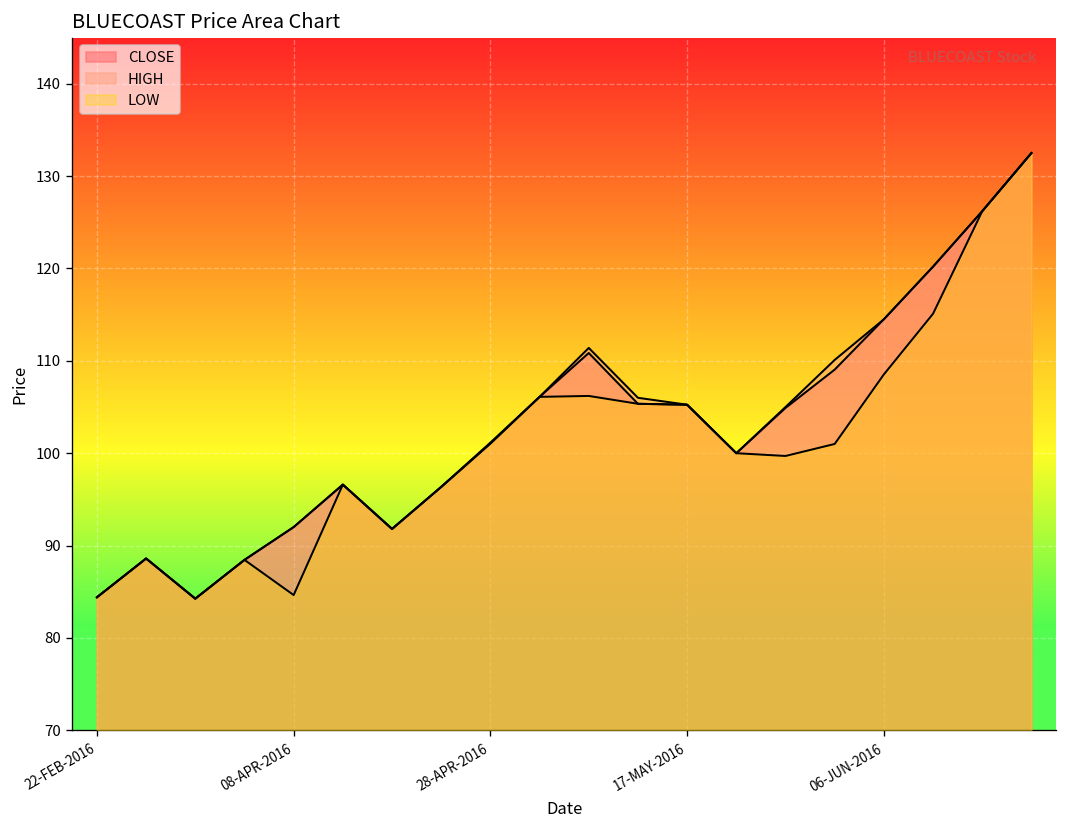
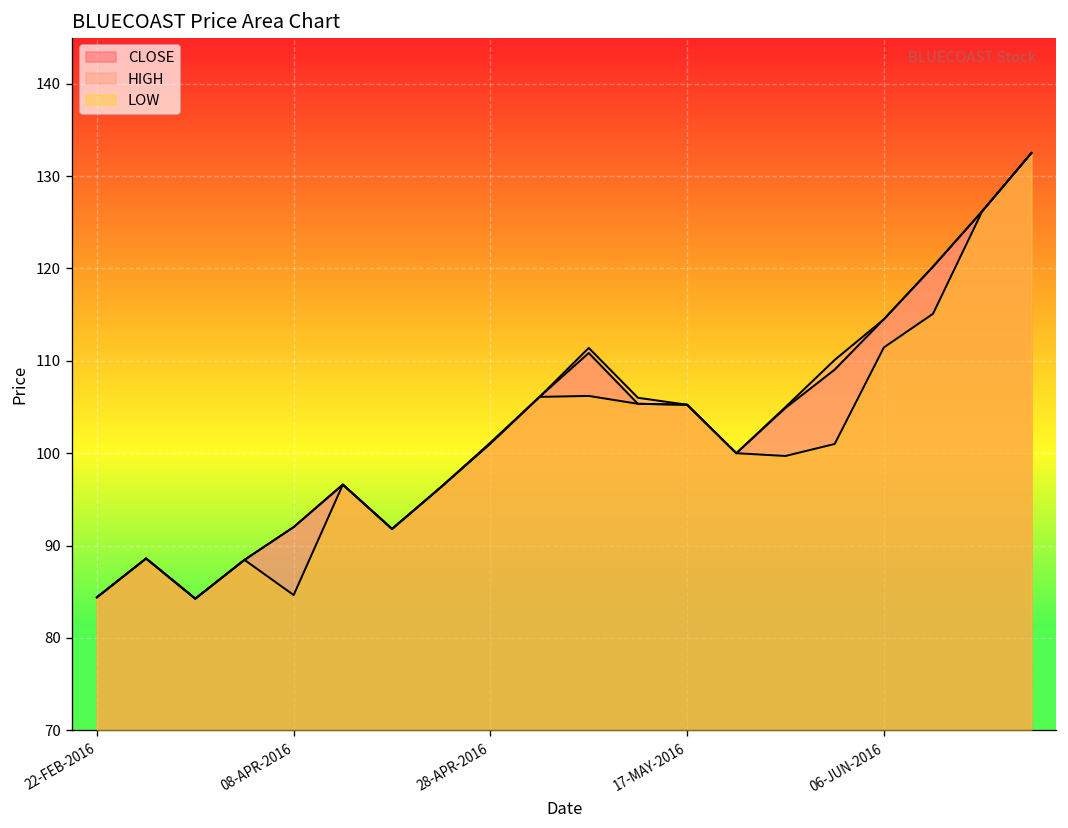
LOW, 06-JUN-2016: 109 -> 111
